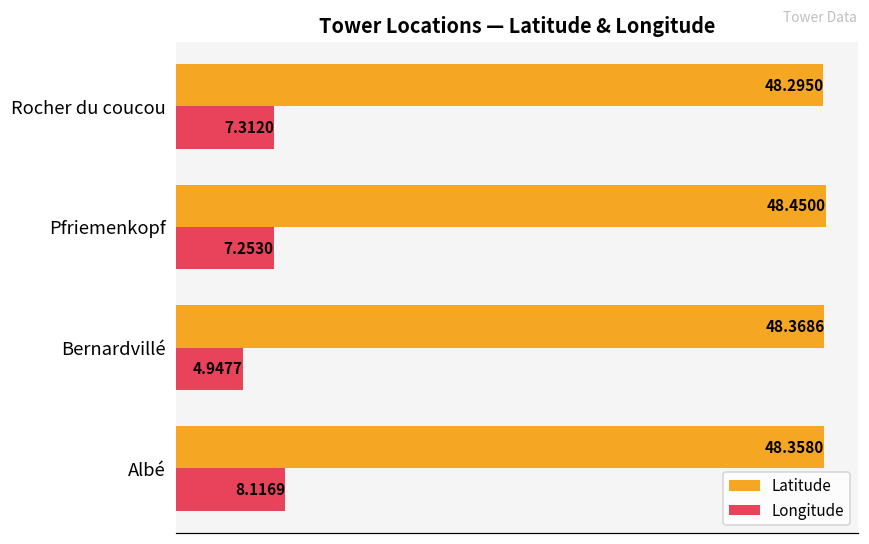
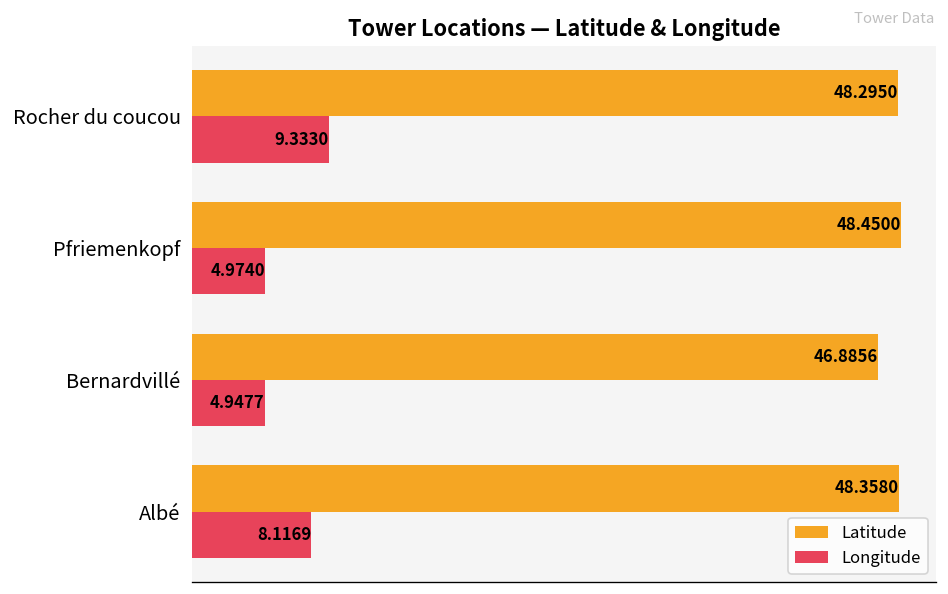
Longitude, Rocher du coucou: 7.3120 -> 9.3330
Longitude, Pfriemenkopf: 7.2530 -> 4.9740
Latitude, Bernardvillé: 48.3686 -> 46.8856
